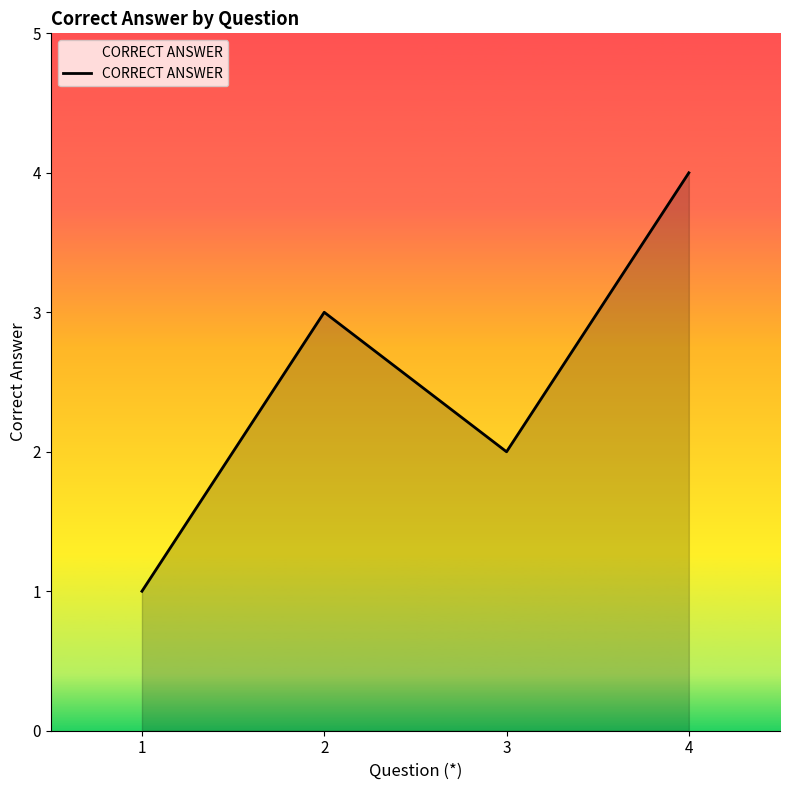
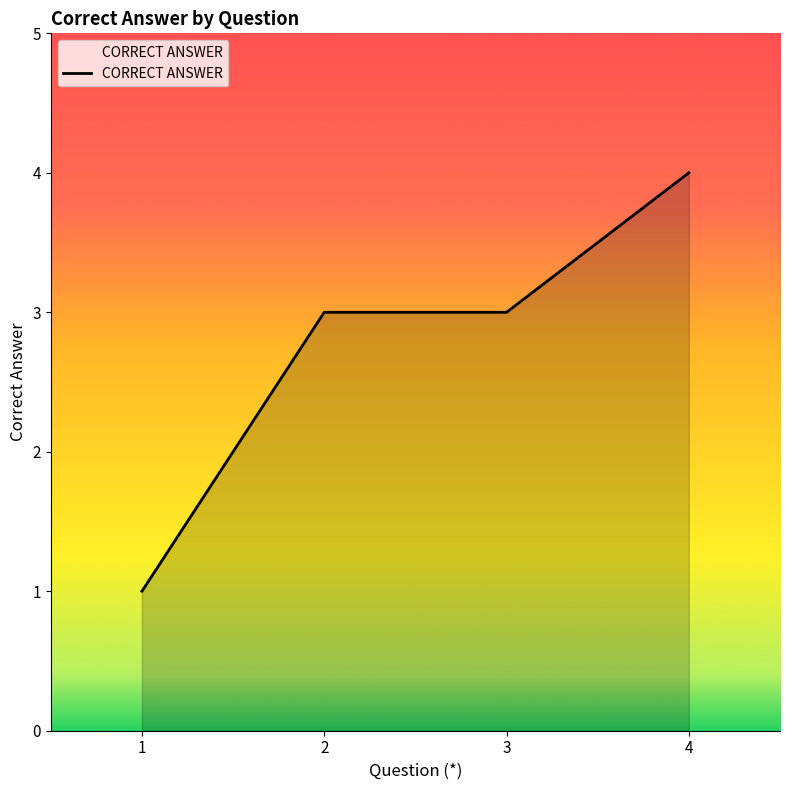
3: 2 -> 3
